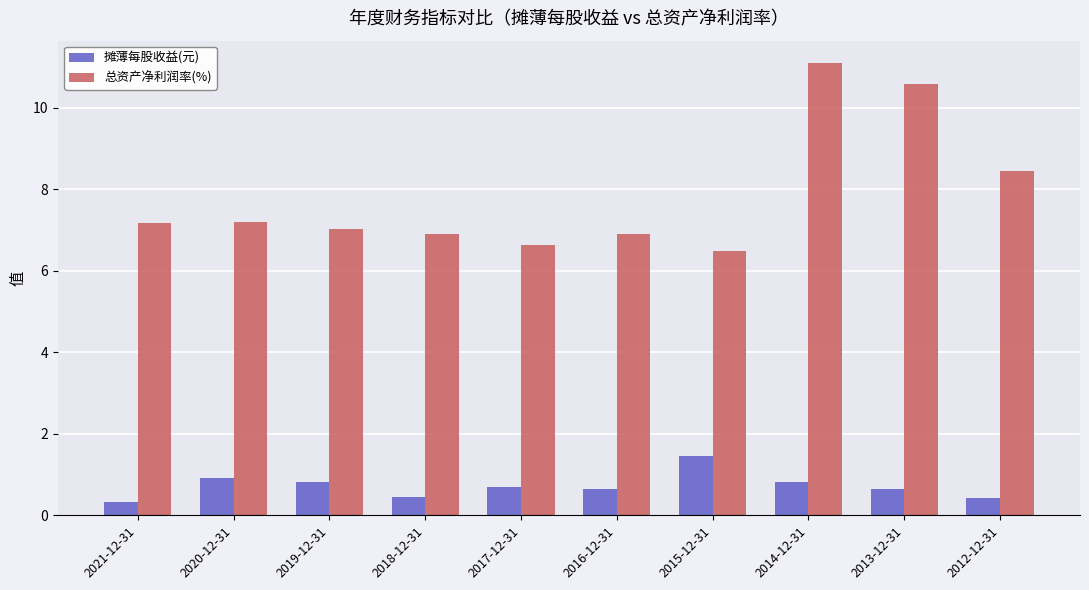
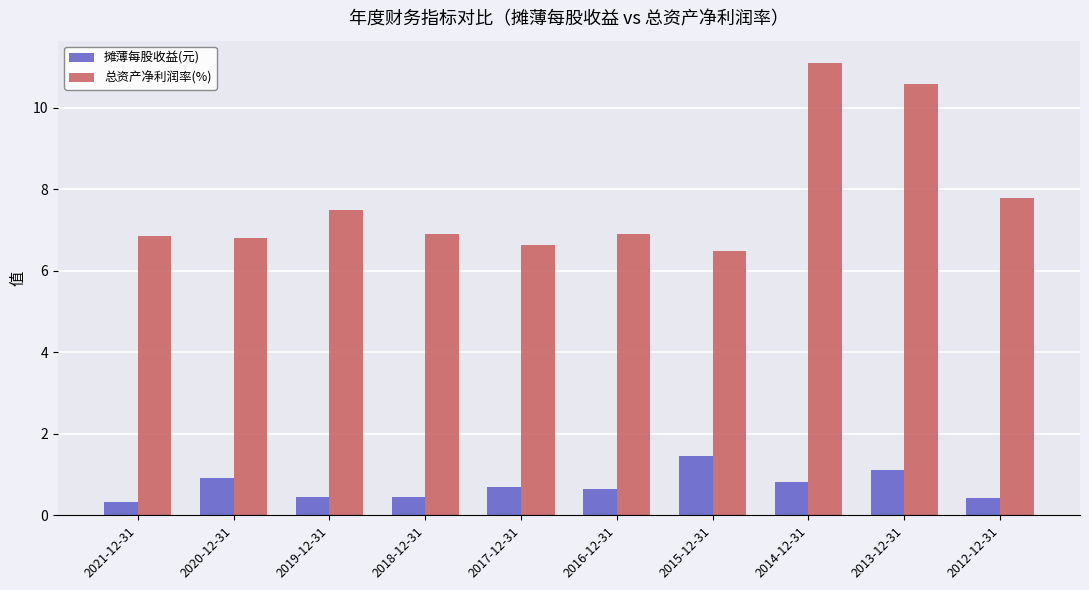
总资产净利润率(%), 2021-12-31: 7.2 -> 6.9
总资产净利润率(%), 2020-12-31: 7.2 -> 6.8
摊薄每股收益(元), 2019-12-31: 0.8 -> 0.4
总资产净利润率(%), 2019-12-31: 7.0 -> 7.5
摊薄每股收益(元), 2013-12-31: 0.6 -> 1.1
总资产净利润率(%), 2012-12-31: 8.4 -> 7.8
